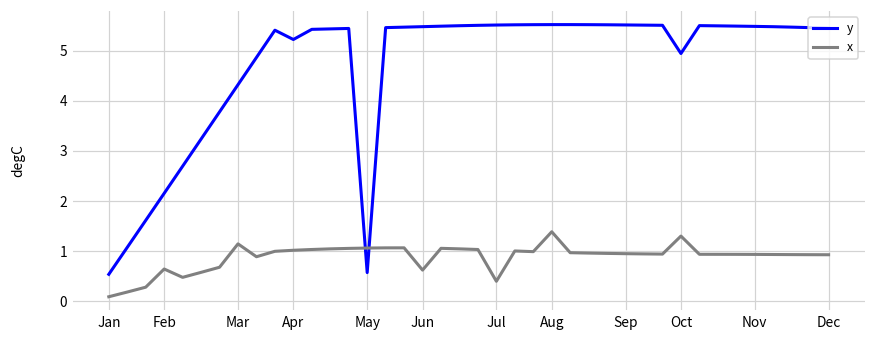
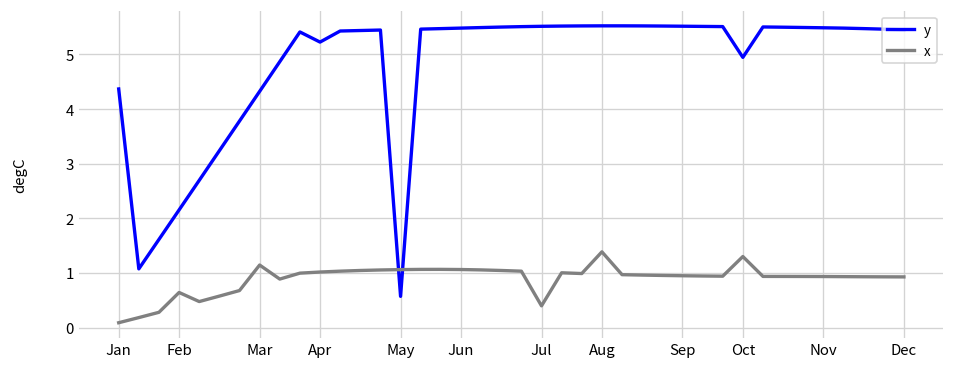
y, Jan: 0.5 -> 4.4
x, Jun: 0.6 -> 1.1
